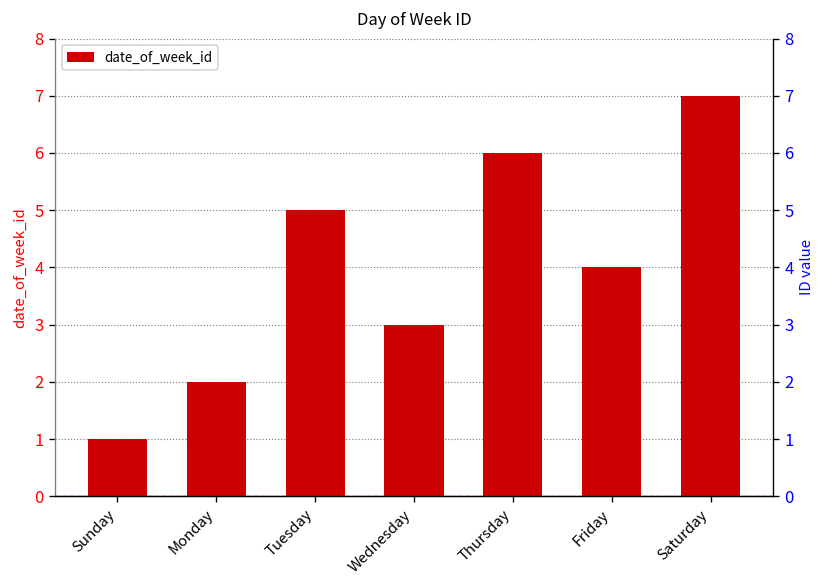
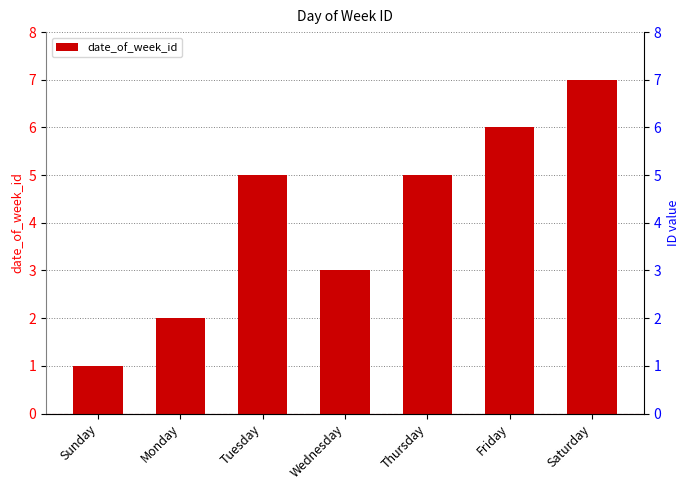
Thursday: 6 -> 5
Friday: 4 -> 6
